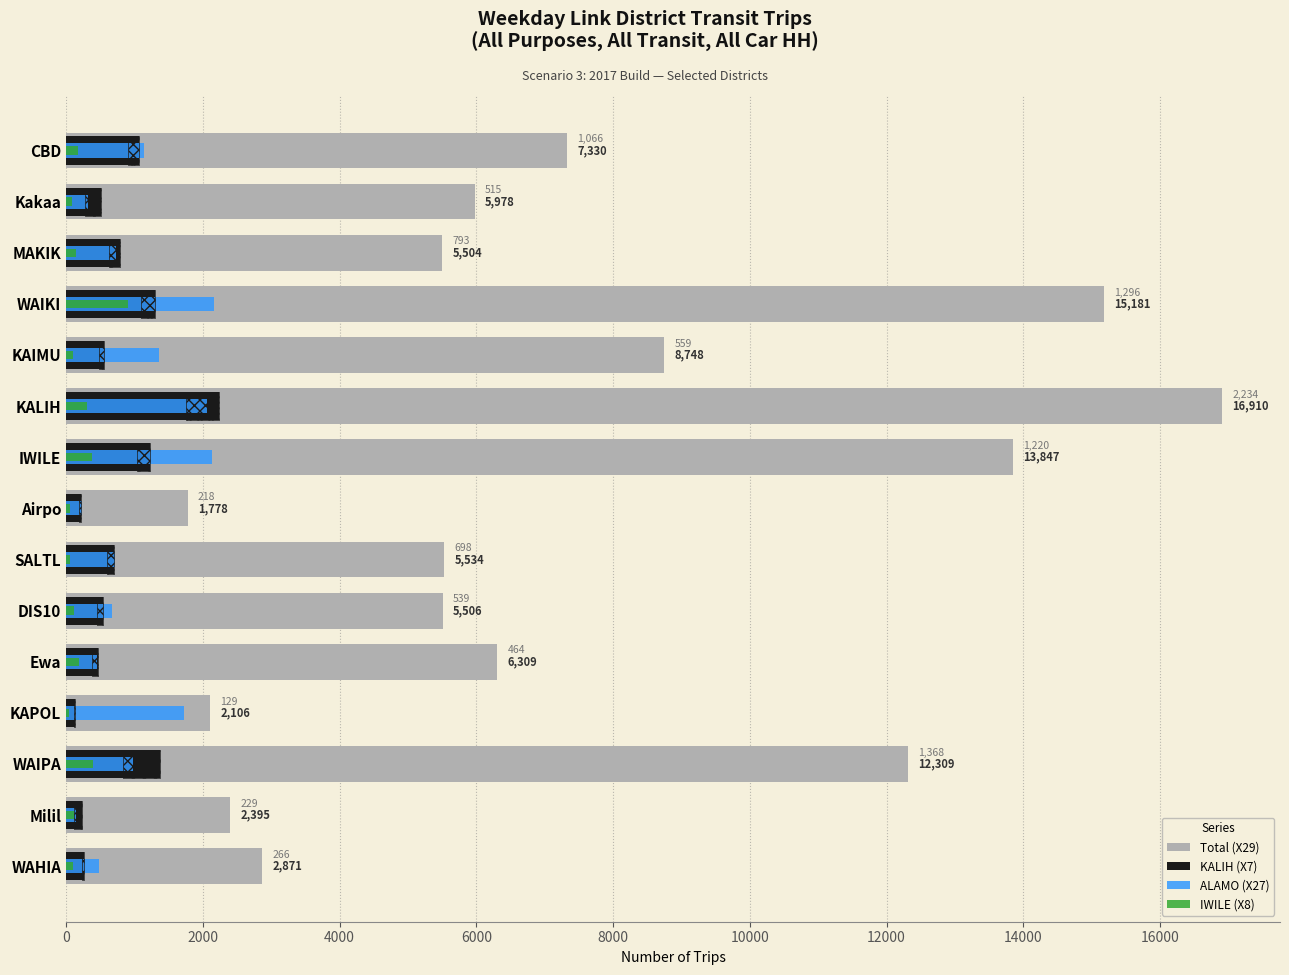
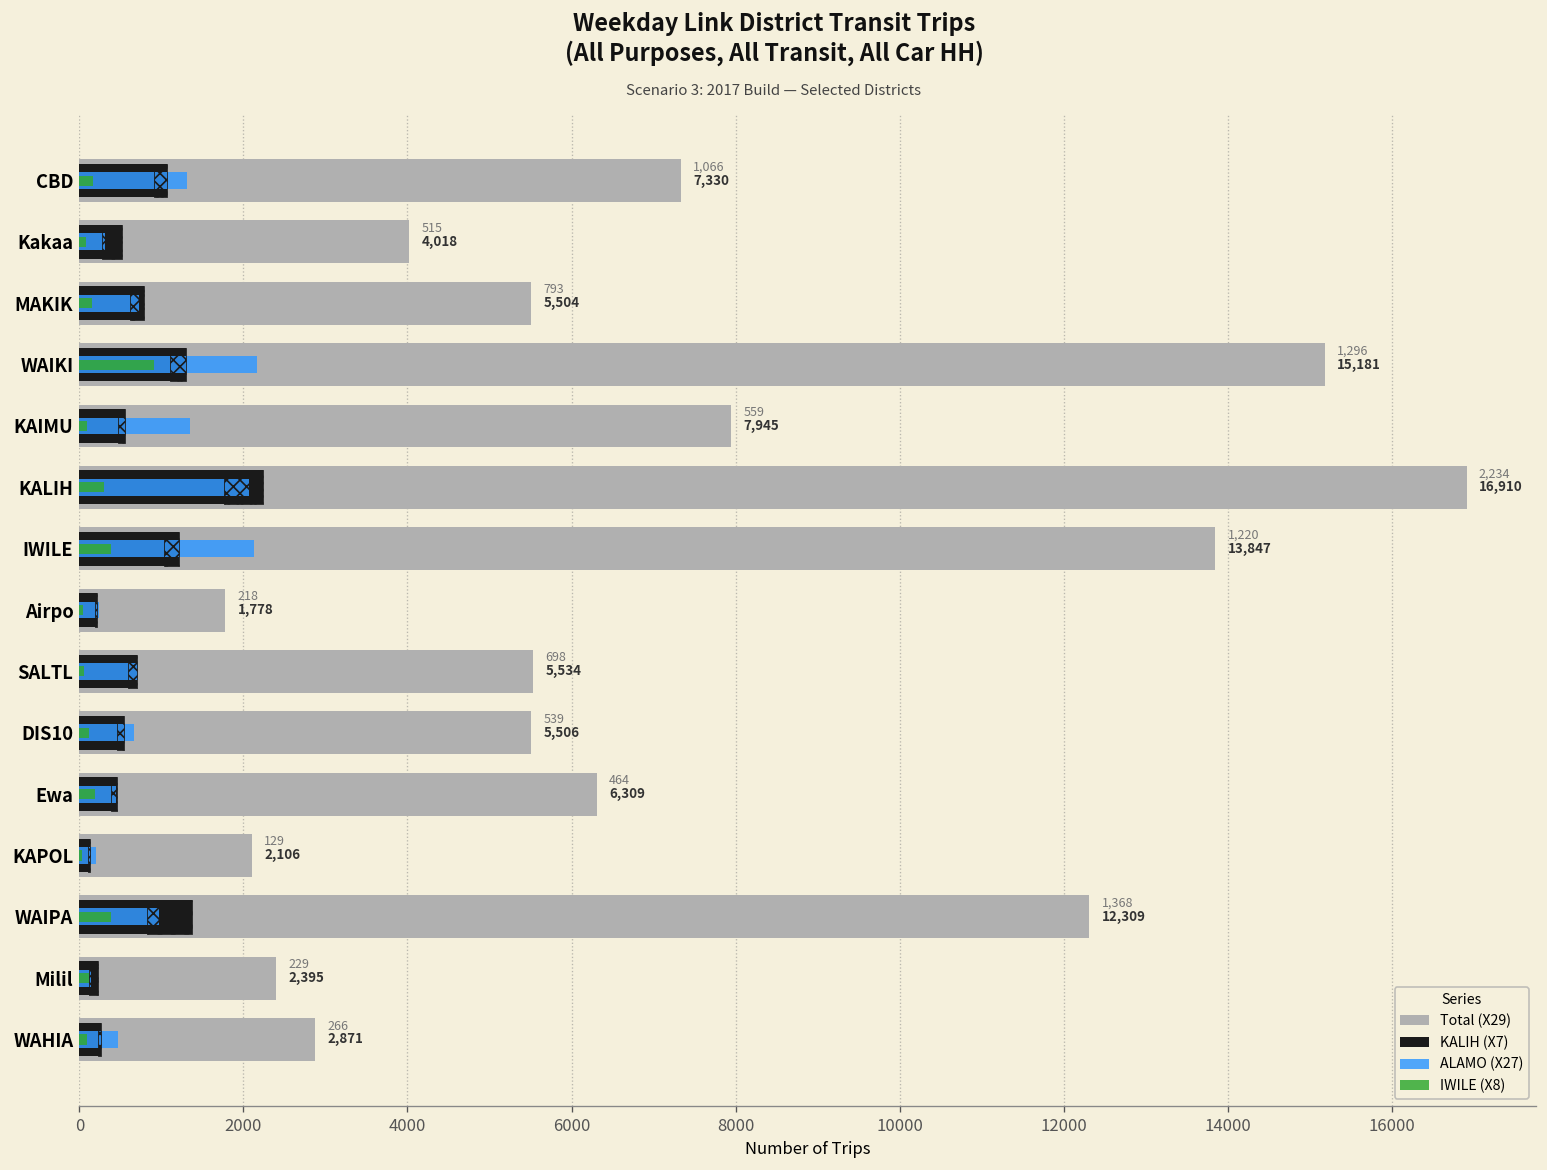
ALAMO (X27), CBD: 1100 -> 1300
Total (X29), Kakaa: 5,978 -> 4,018
Total (X29), KAIMU: 8,748 -> 7,945
ALAMO (X27), KAPOL: 1700 -> 200
